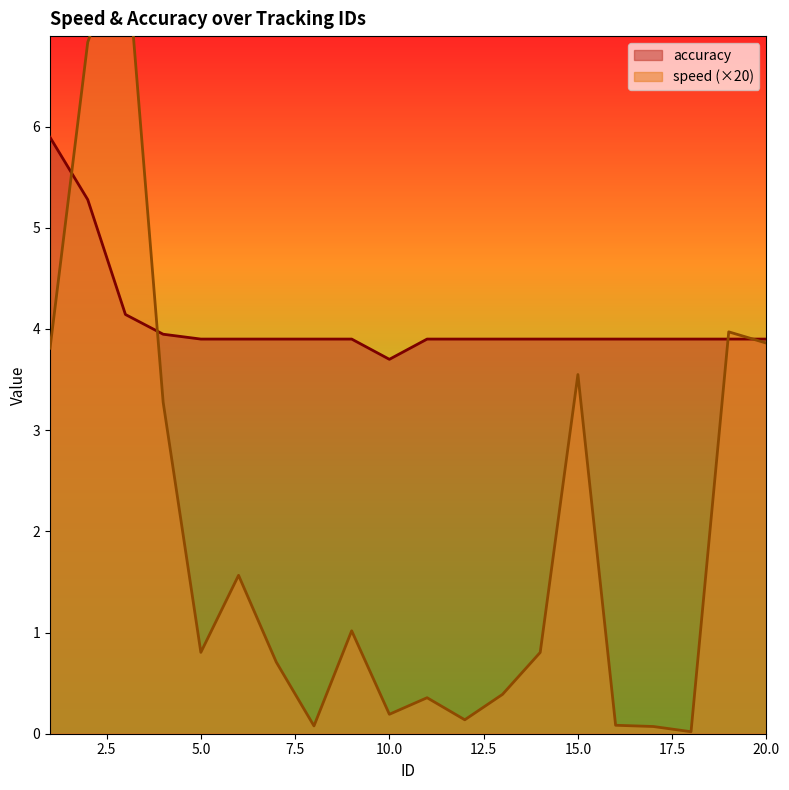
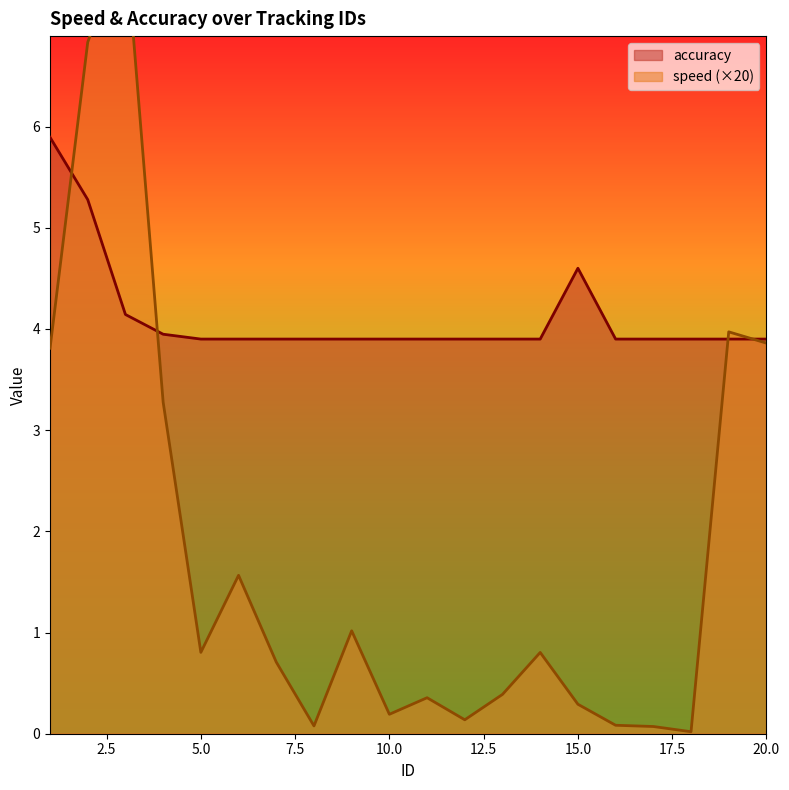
accuracy, 10.0: 3.7 -> 3.9
accuracy, 15.0: 3.9 -> 4.6
speed (×20), 15.0: 3.55 -> 0.29
